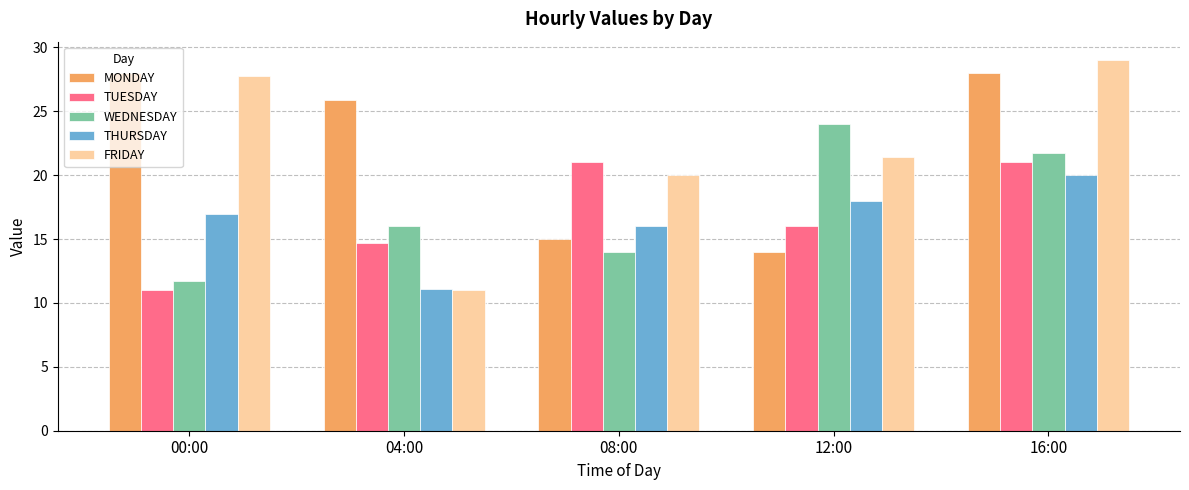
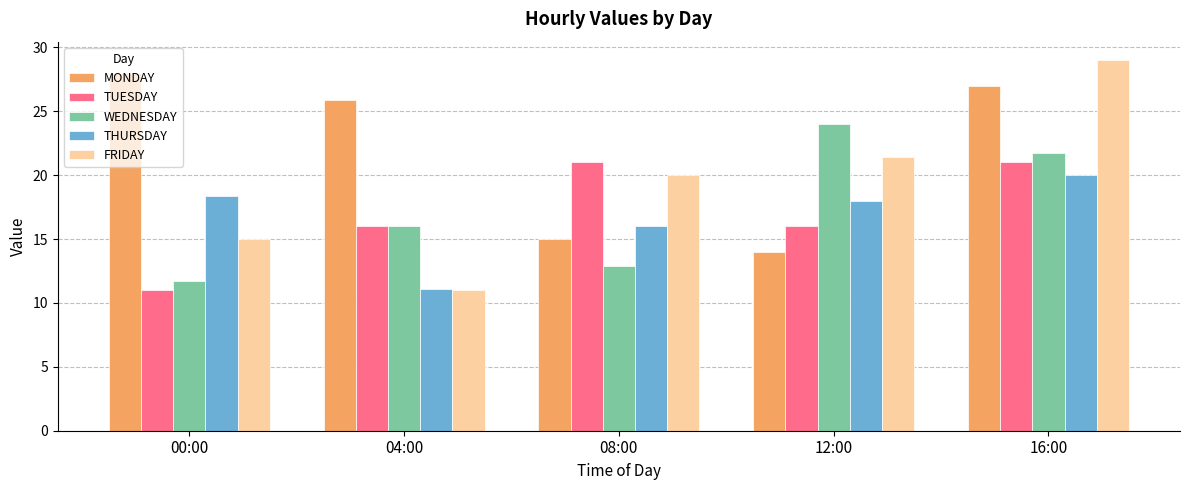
THURSDAY, 00:00: 17.0 -> 18.4
FRIDAY, 00:00: 27.8 -> 15.0
TUESDAY, 04:00: 14.7 -> 16.0
WEDNESDAY, 08:00: 14.0 -> 12.9
MONDAY, 16:00: 28 -> 27
